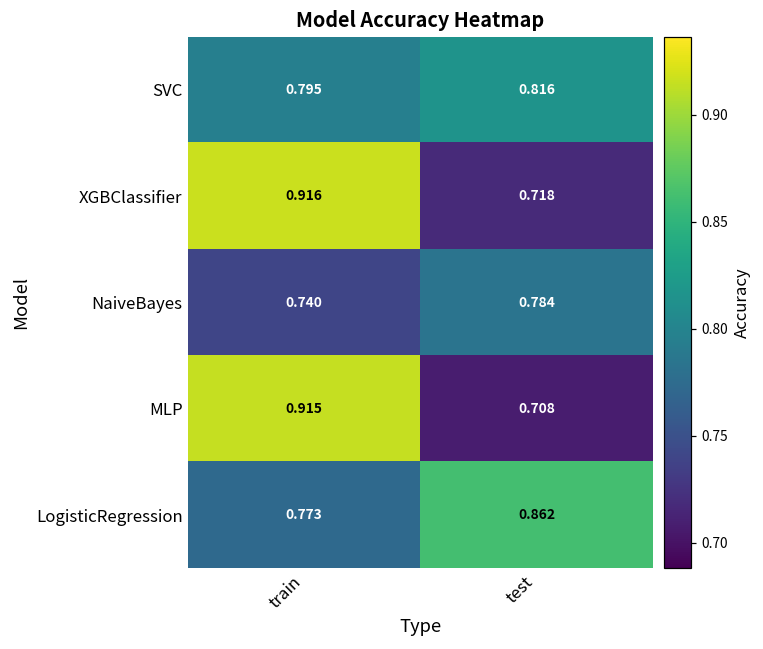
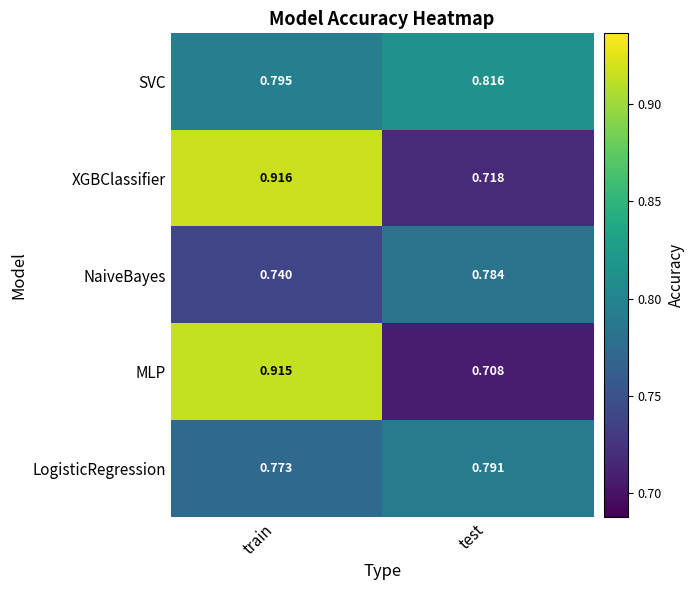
LogisticRegression, test: 0.862 -> 0.791
